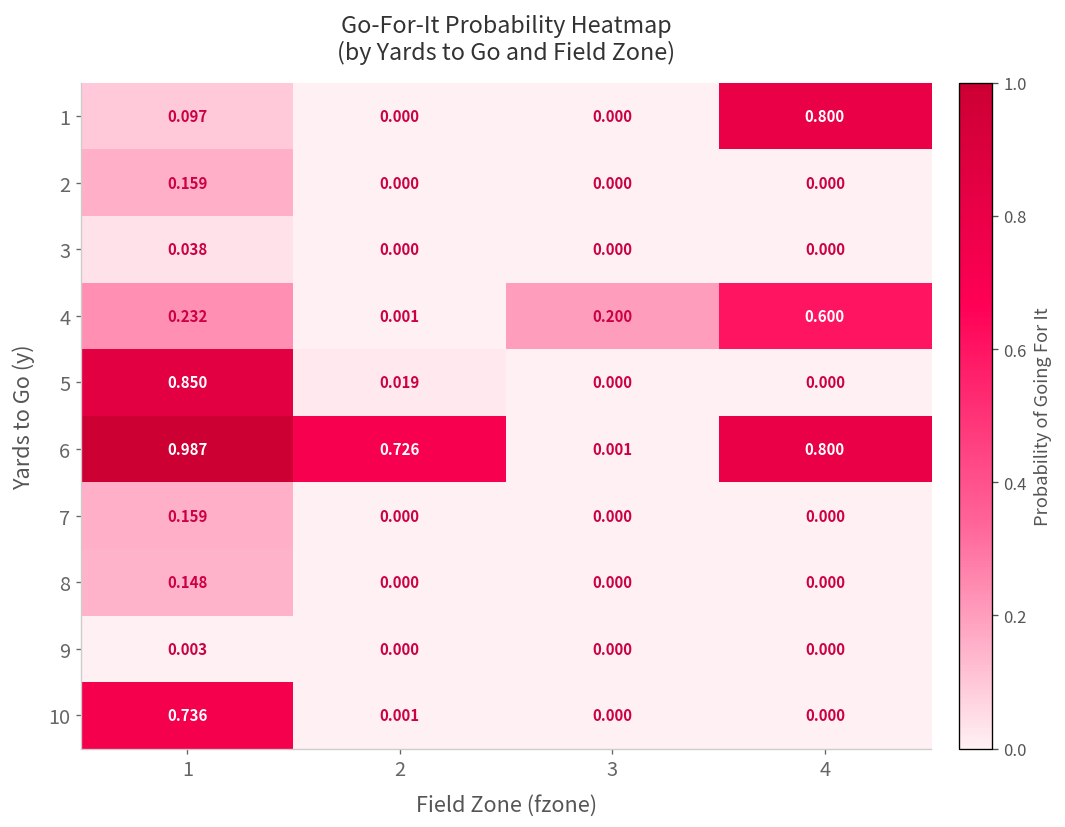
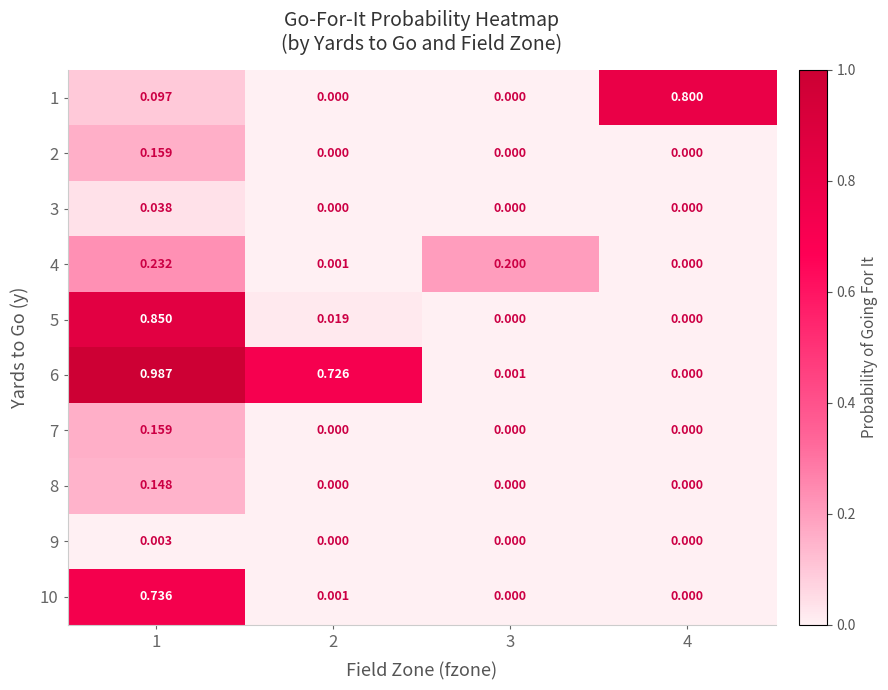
4, 4: 0.600 -> 0.000
6, 4: 0.800 -> 0.000
